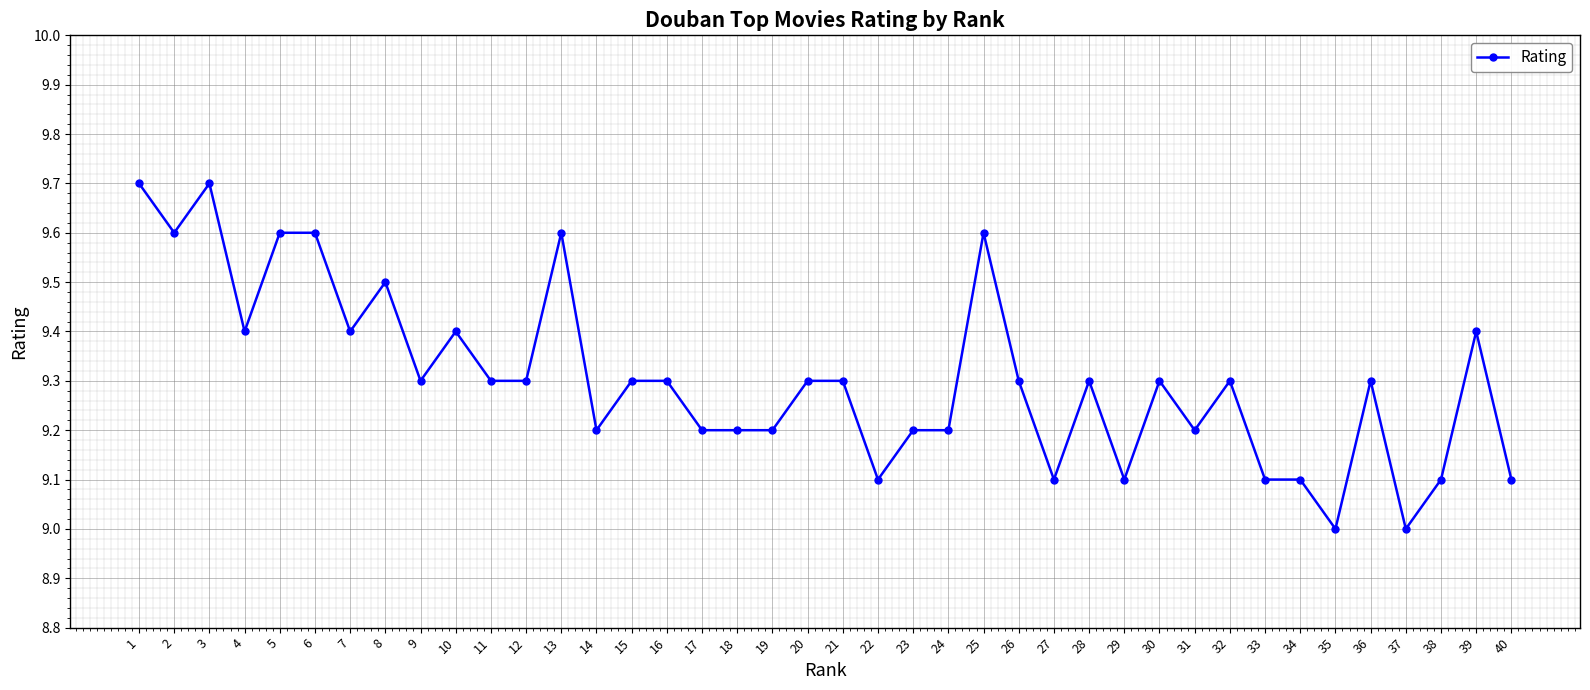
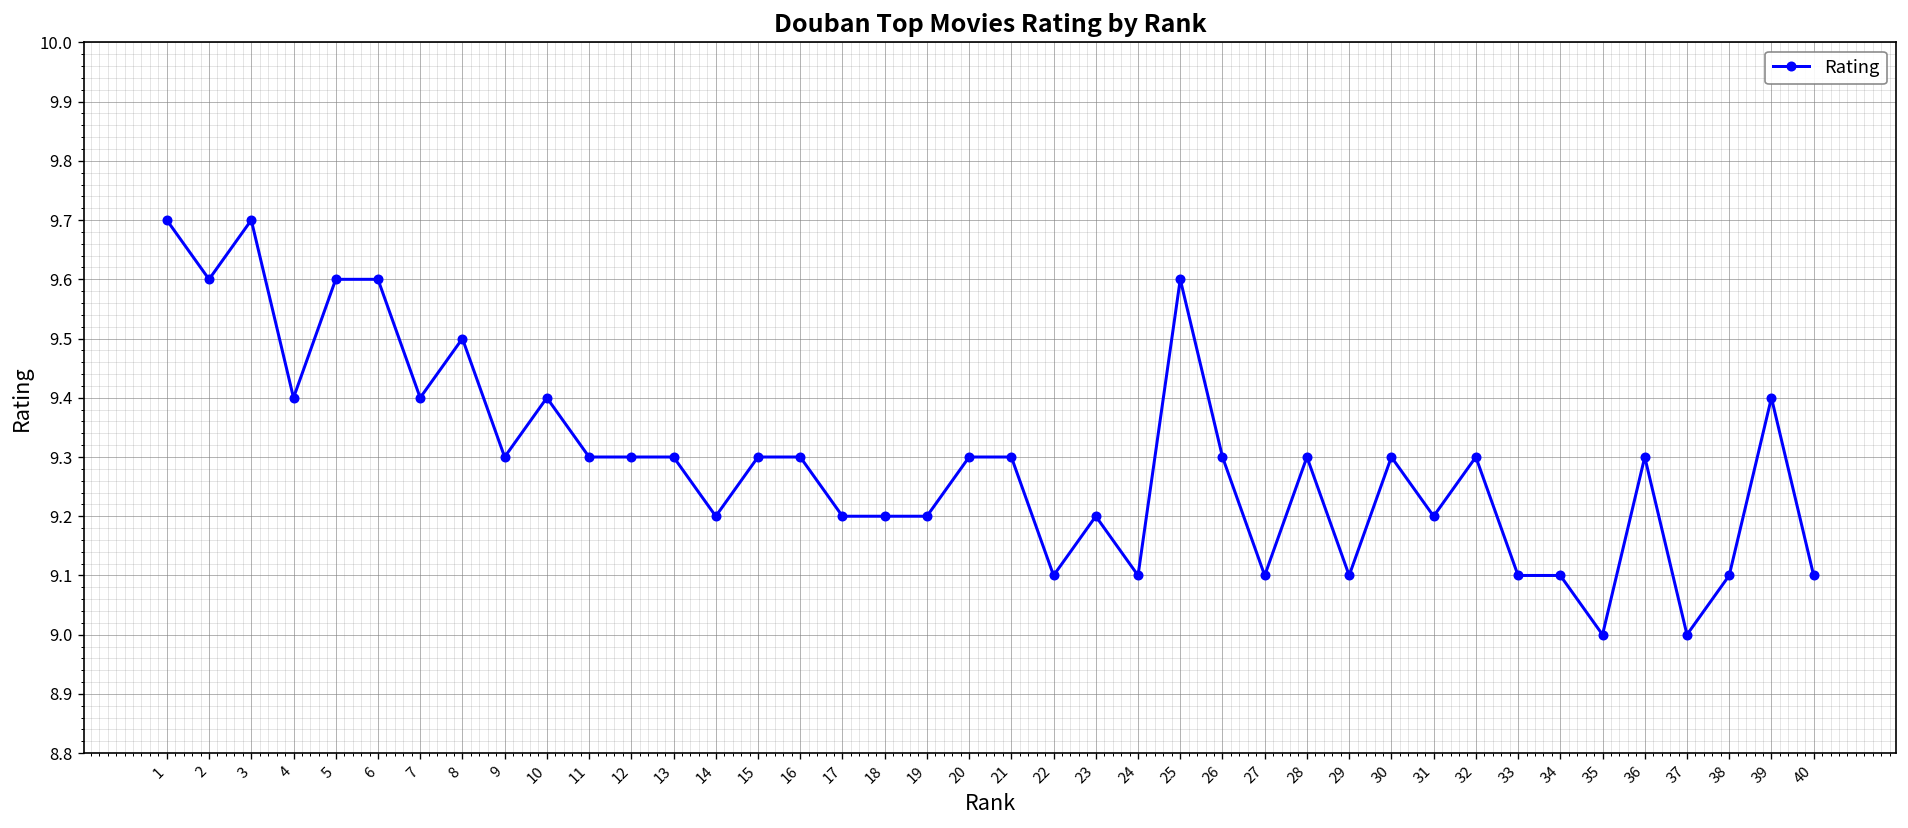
13: 9.6 -> 9.3
24: 9.2 -> 9.1
